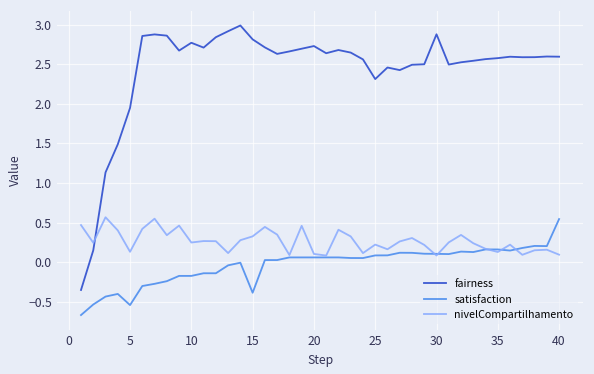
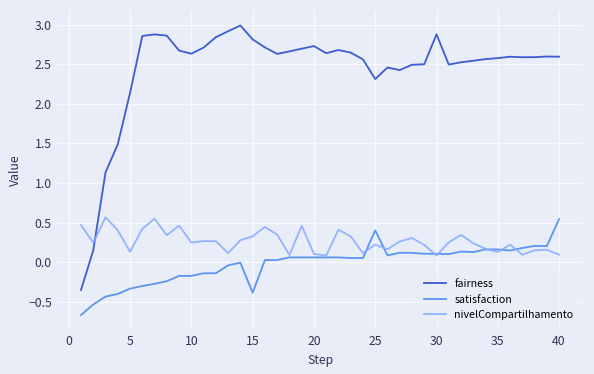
fairness, 5: 1.9 -> 2.1
satisfaction, 5: -0.5 -> -0.3
fairness, 10: 2.8 -> 2.6
satisfaction, 25: 0.1 -> 0.4
